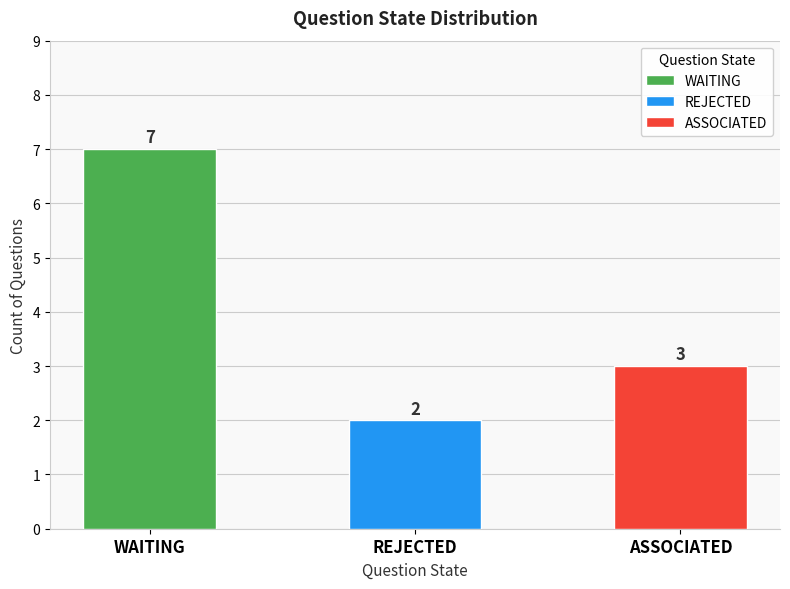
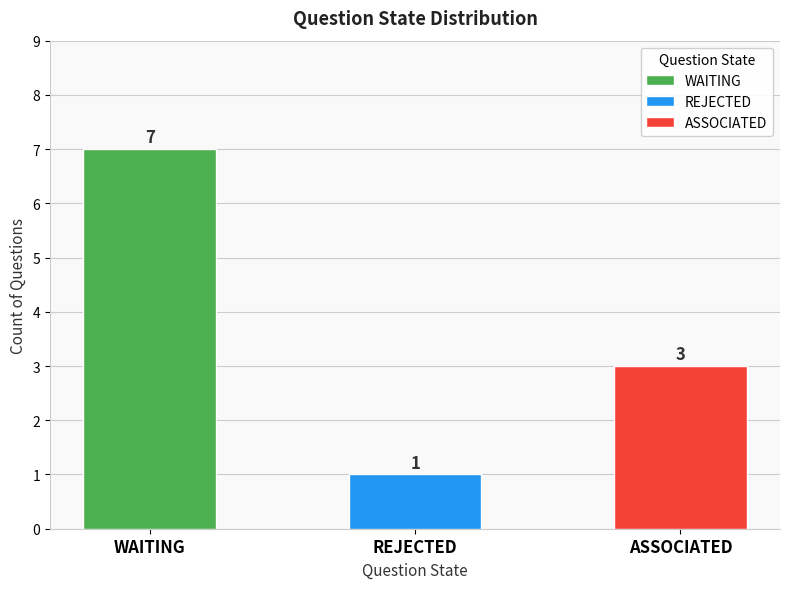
REJECTED: 2 -> 1
